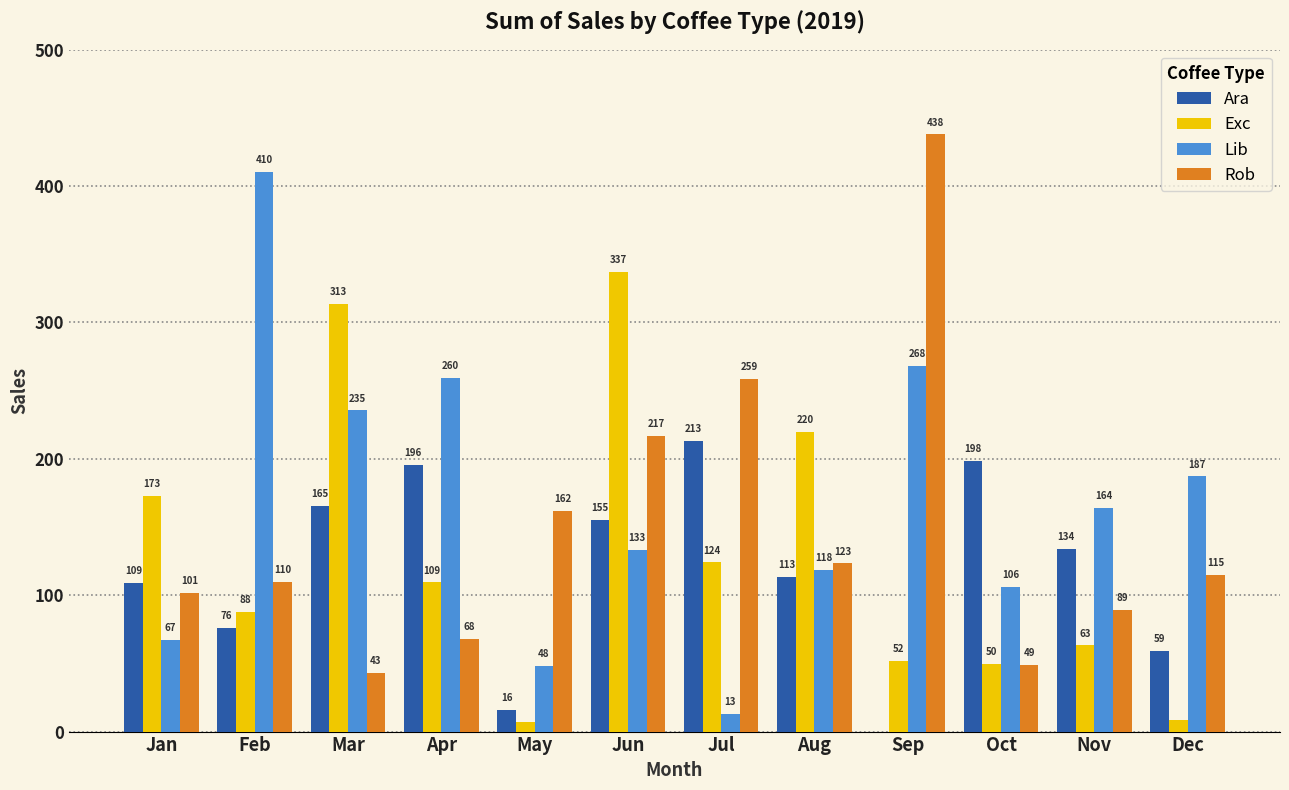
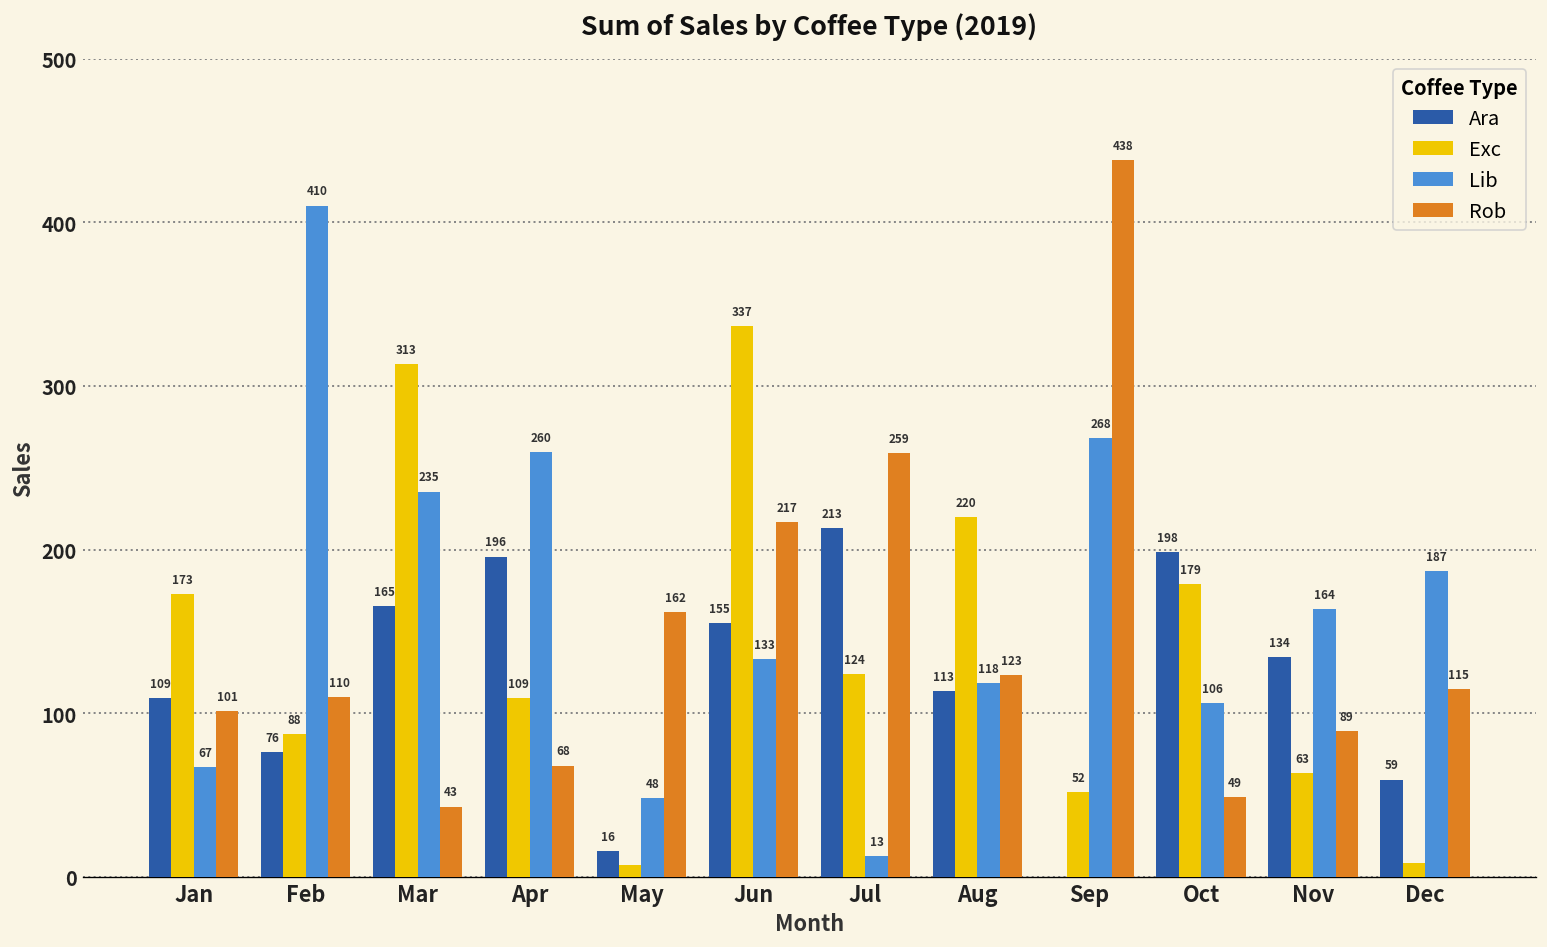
Exc, Oct: 50 -> 179
